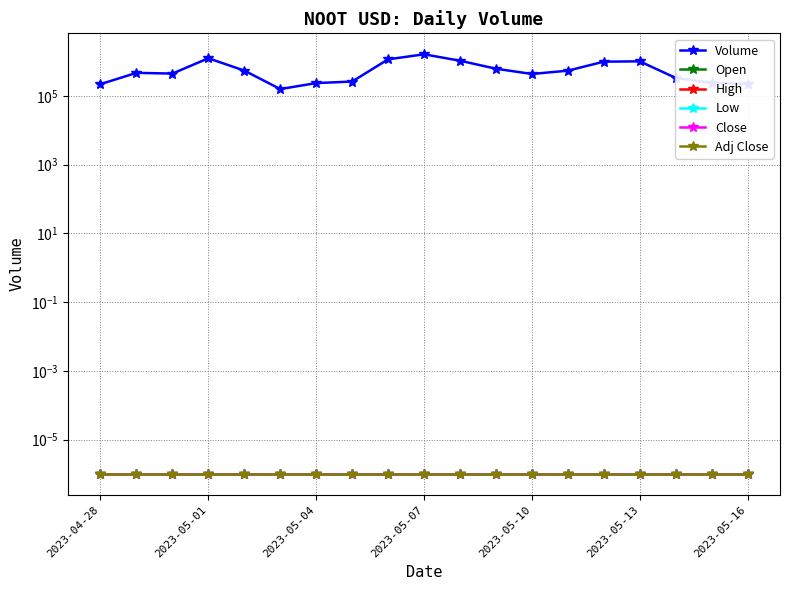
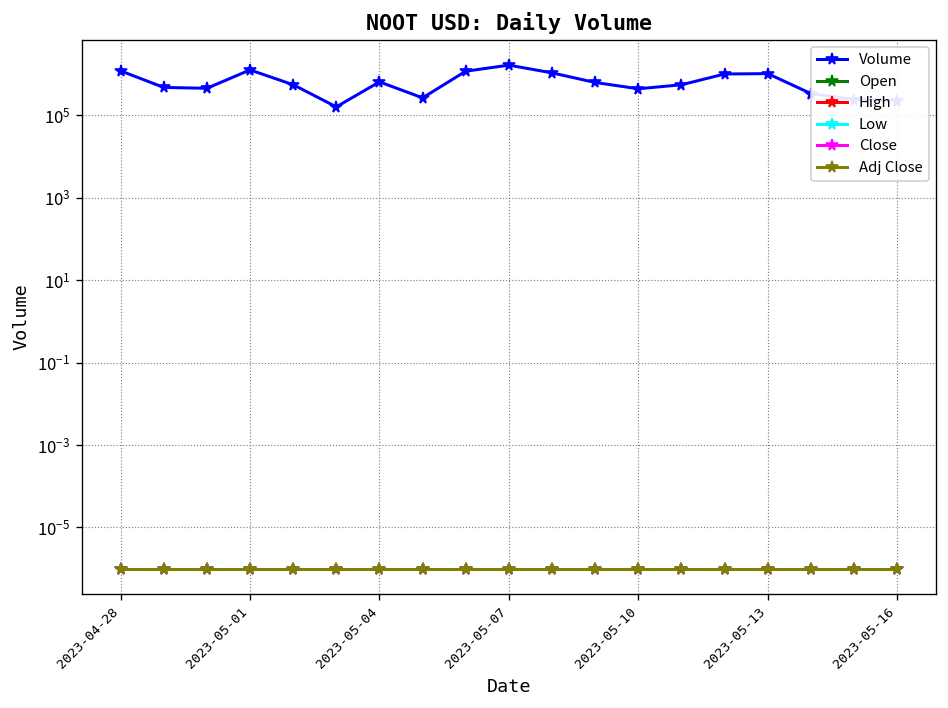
Volume, 2023-04-28: 200000 -> 1200000
Volume, 2023-05-04: 200000 -> 600000
